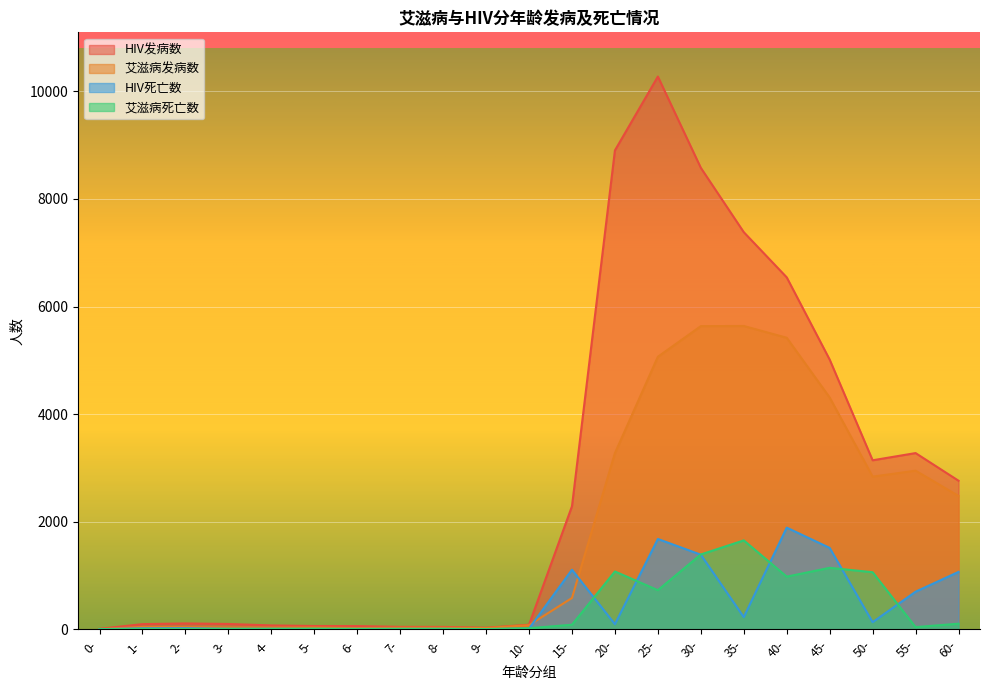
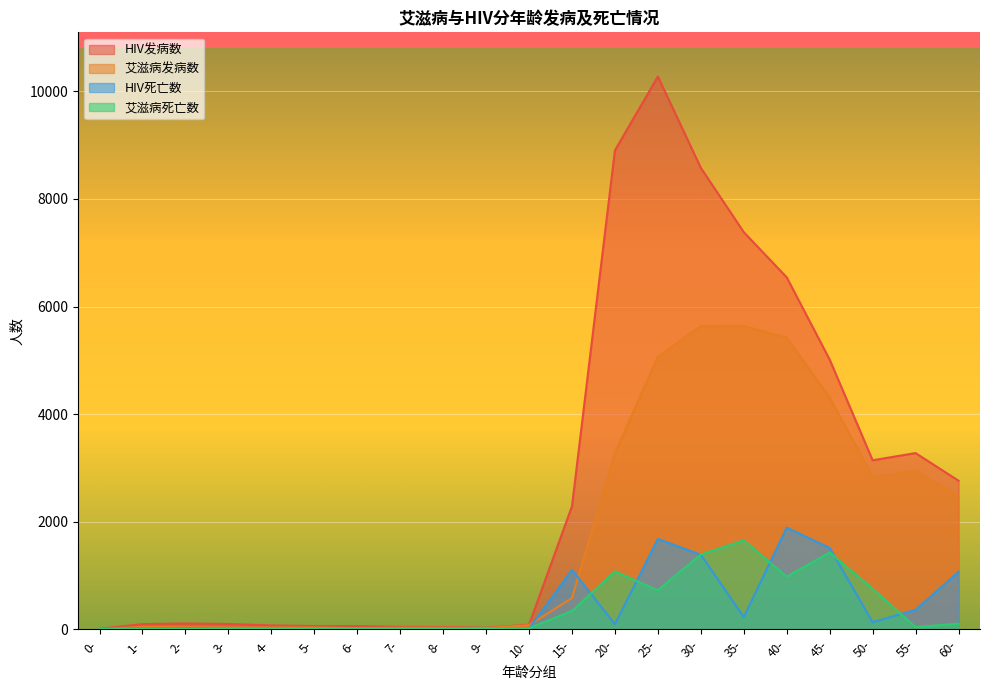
艾滋病死亡数, 15-: 100 -> 300
艾滋病死亡数, 45-: 1100 -> 1400
艾滋病死亡数, 50-: 1100 -> 800
HIV死亡数, 55-: 700 -> 400
